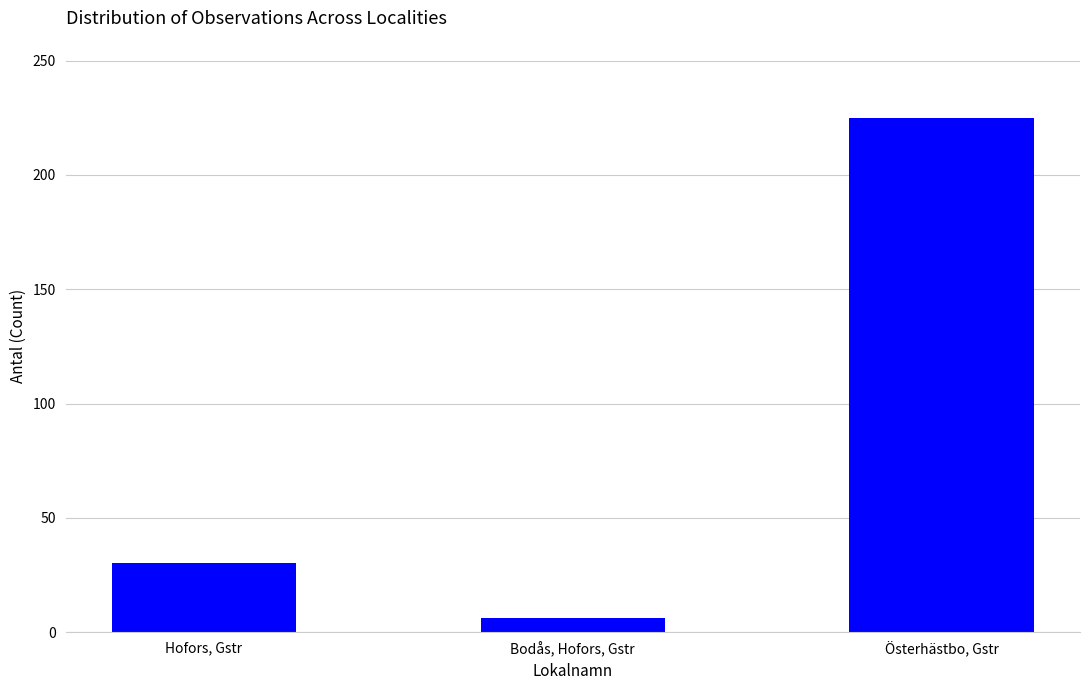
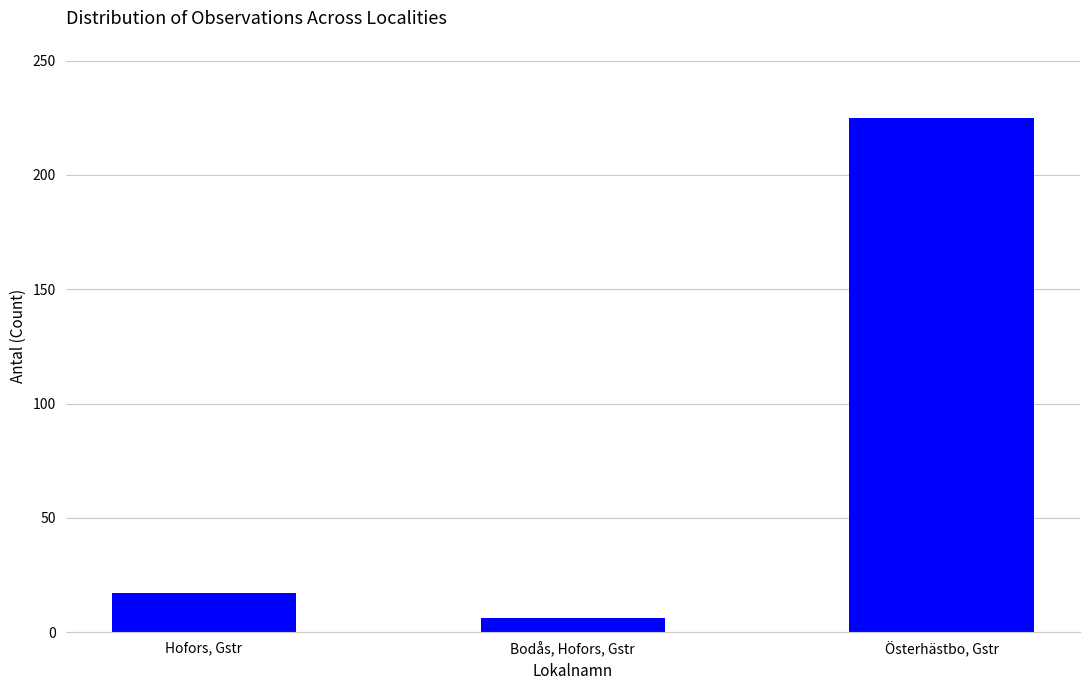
Hofors, Gstr: 30 -> 17
